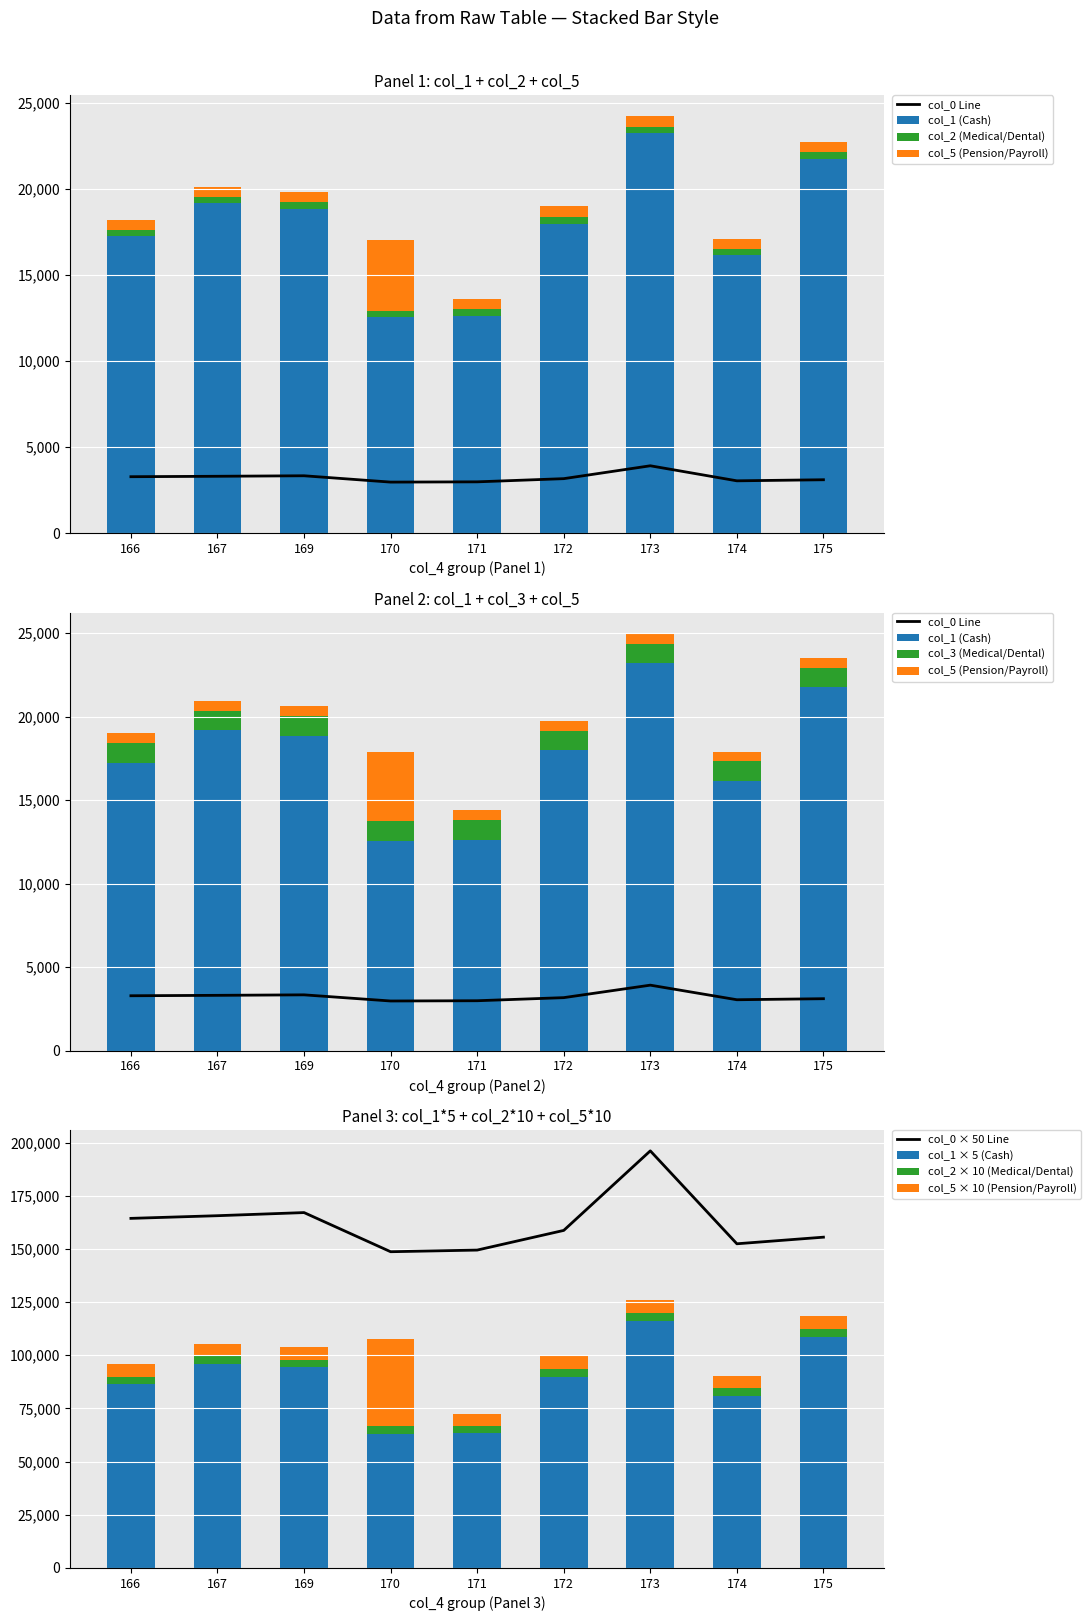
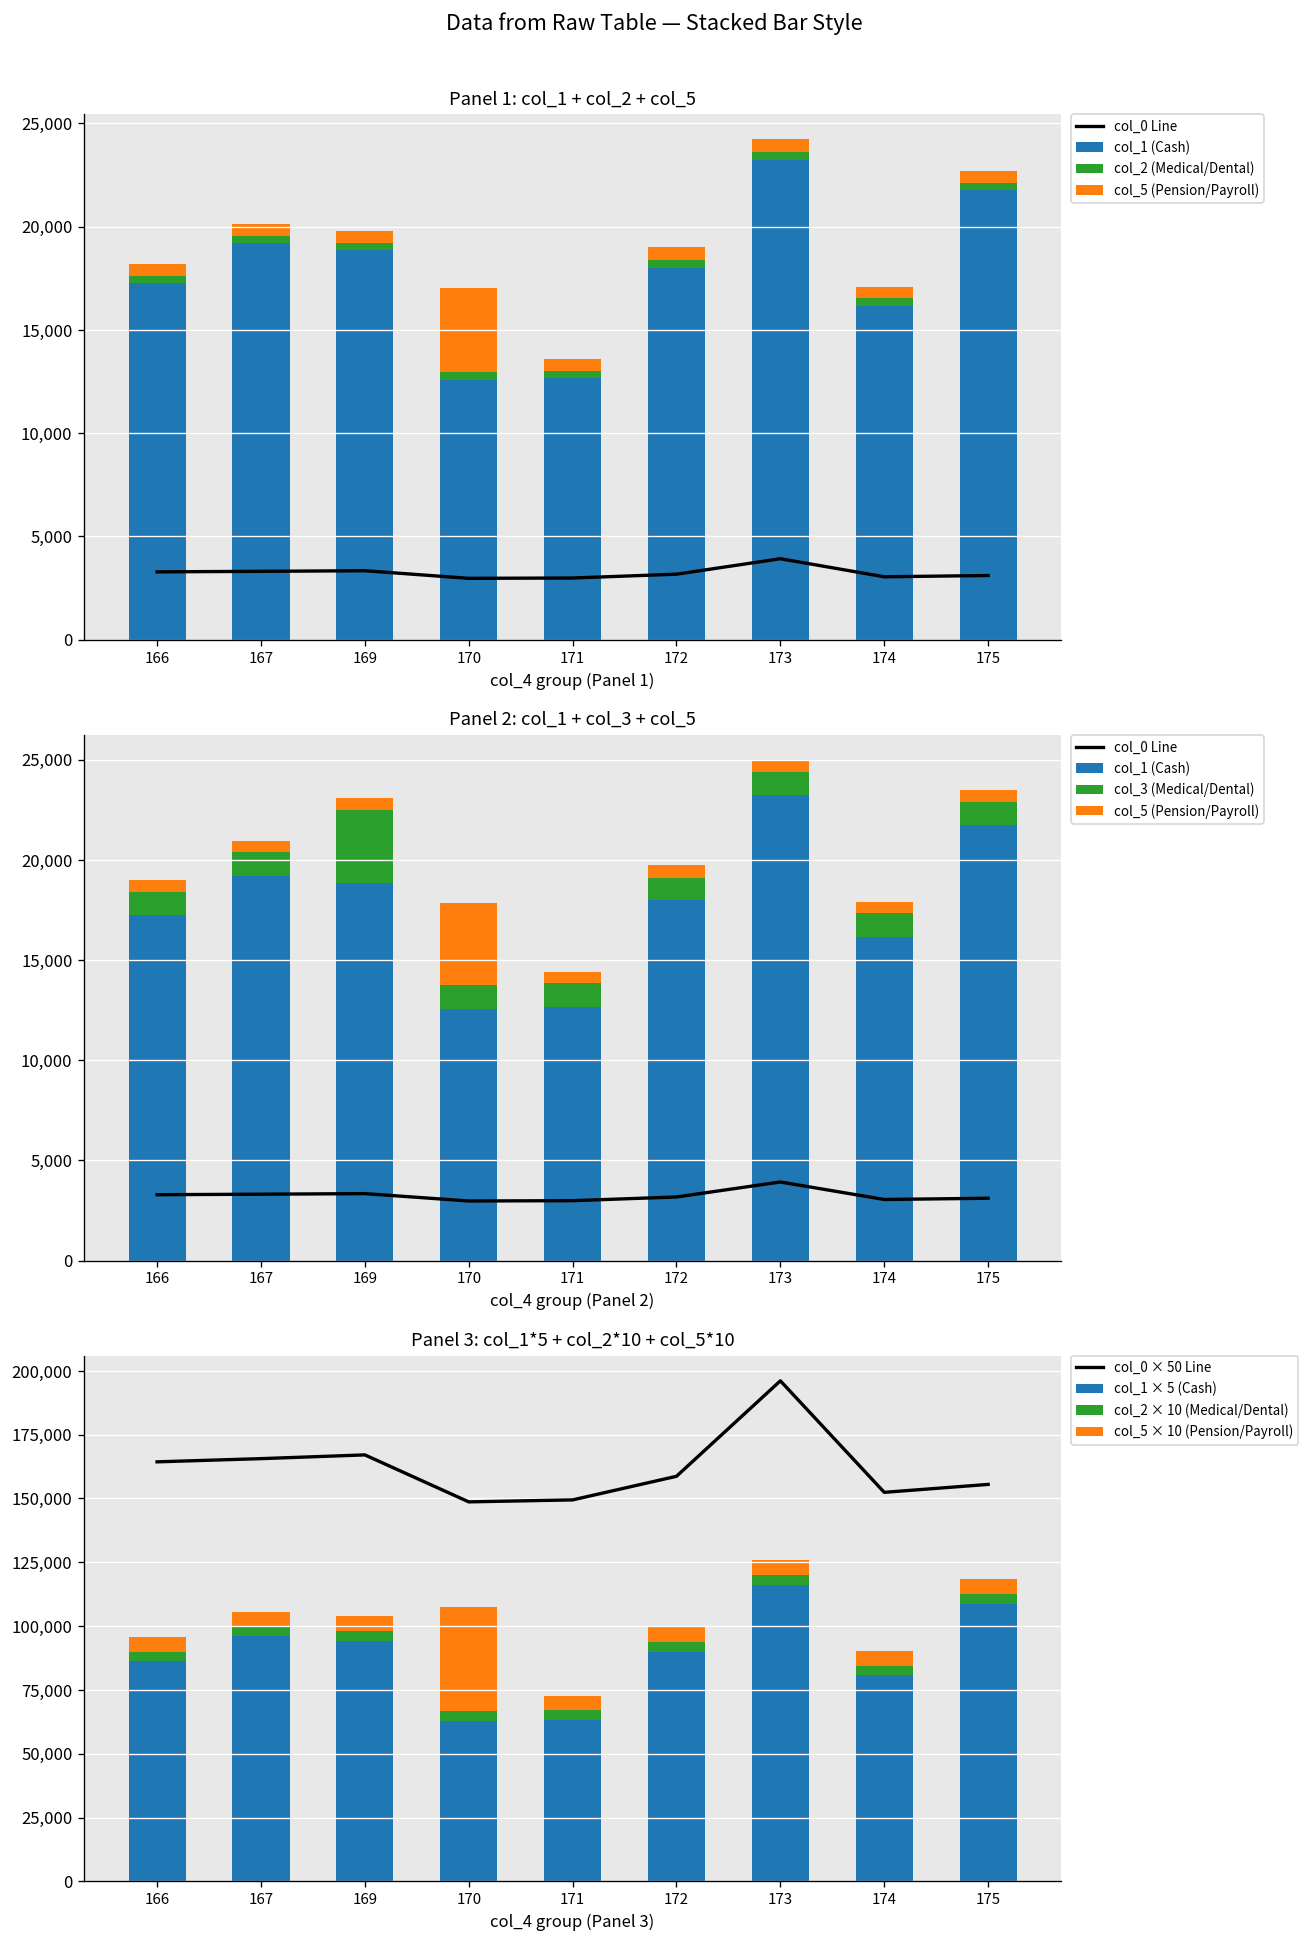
Panel 2: col_1 + col_3 + col_5, col_3 (Medical/Dental), 169: 1,200 -> 3,700
